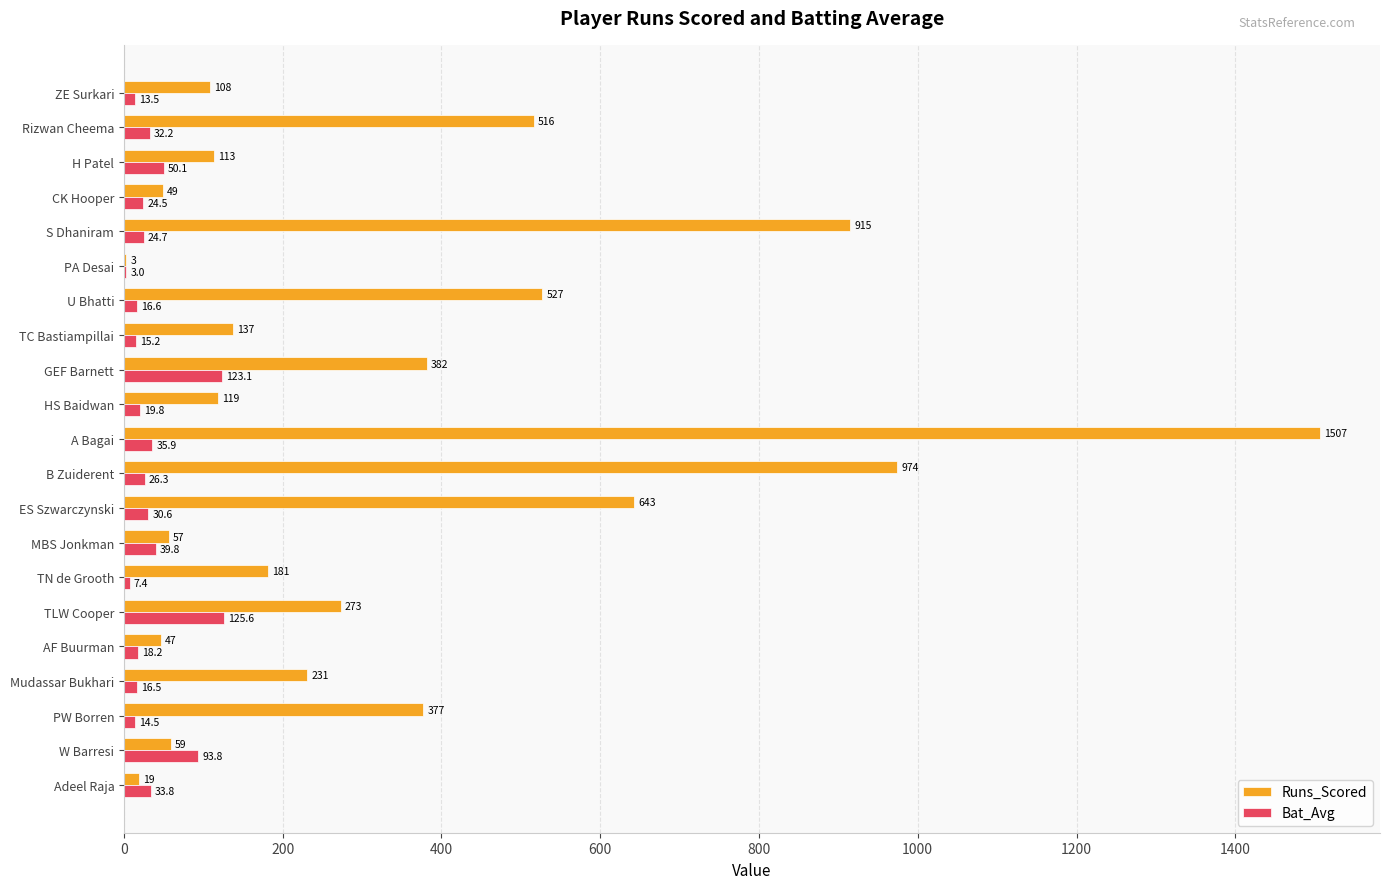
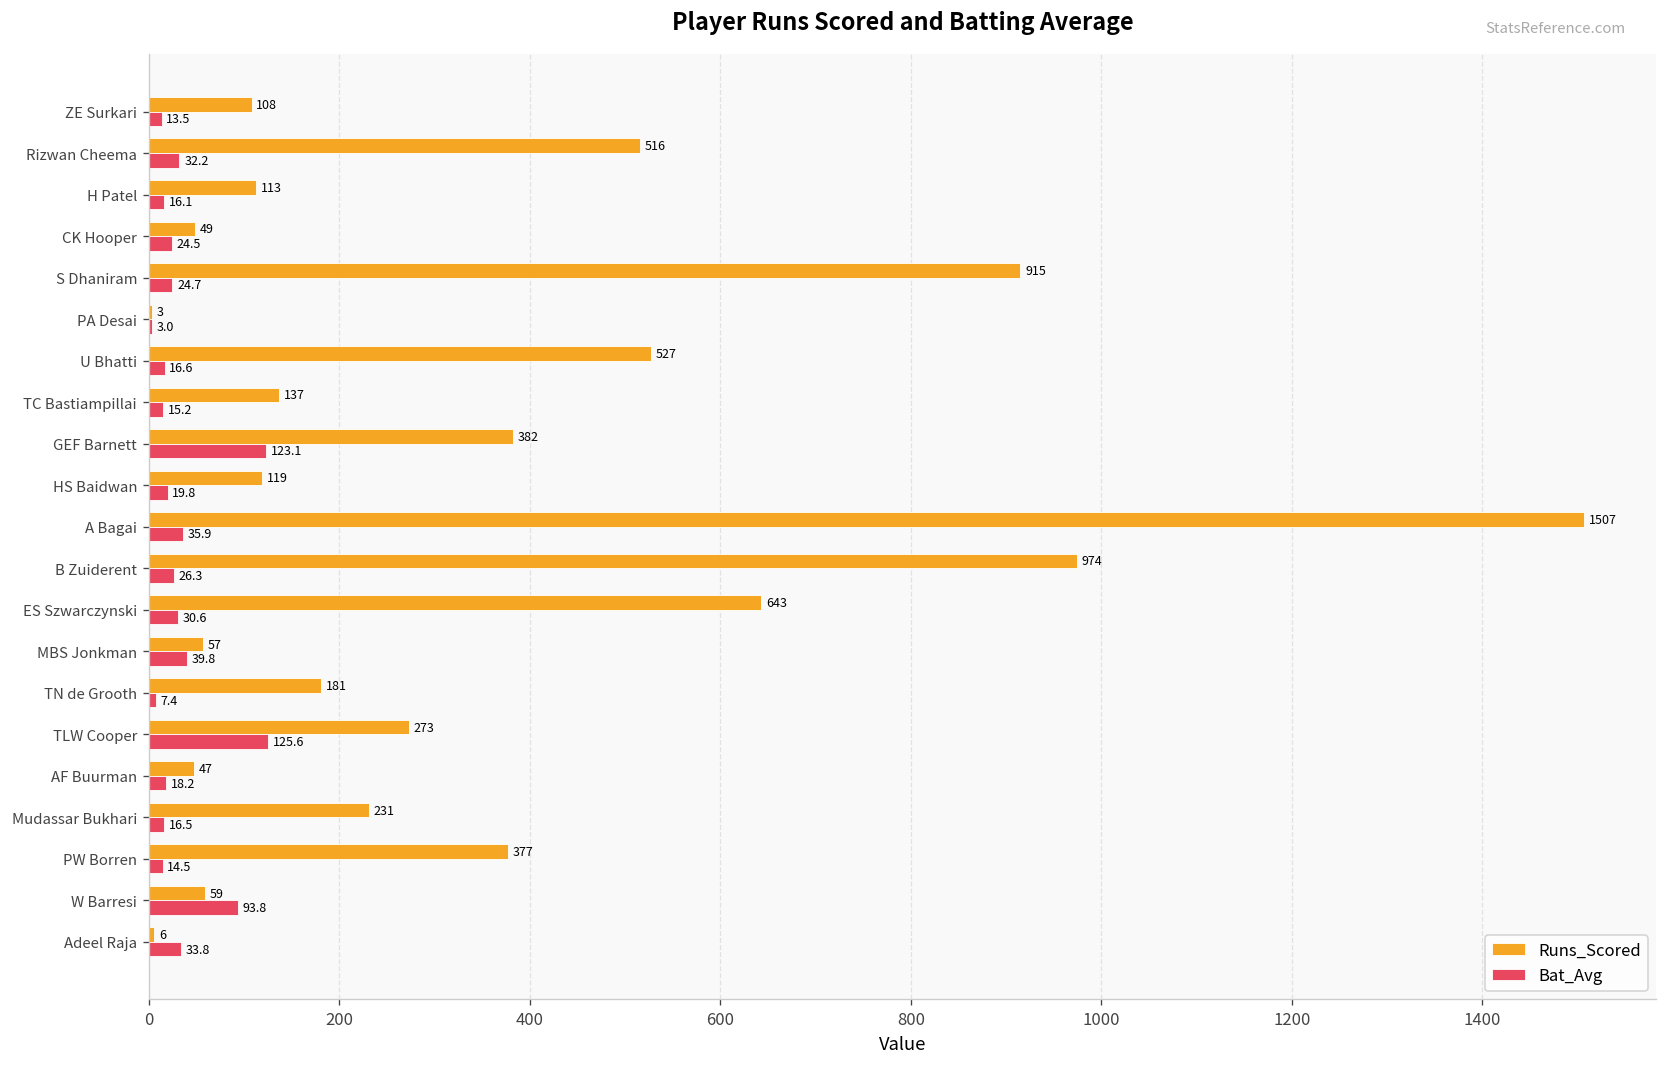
Bat_Avg, H Patel: 50.1 -> 16.1
Runs_Scored, Adeel Raja: 19 -> 6
